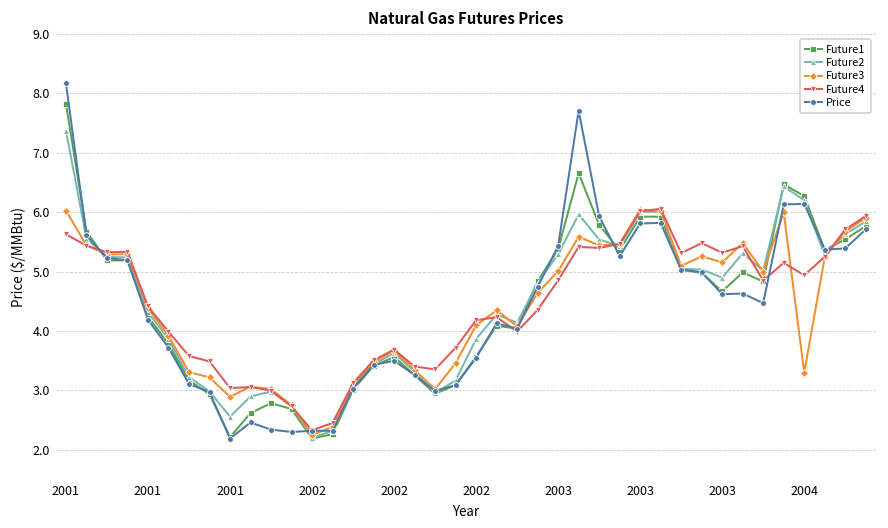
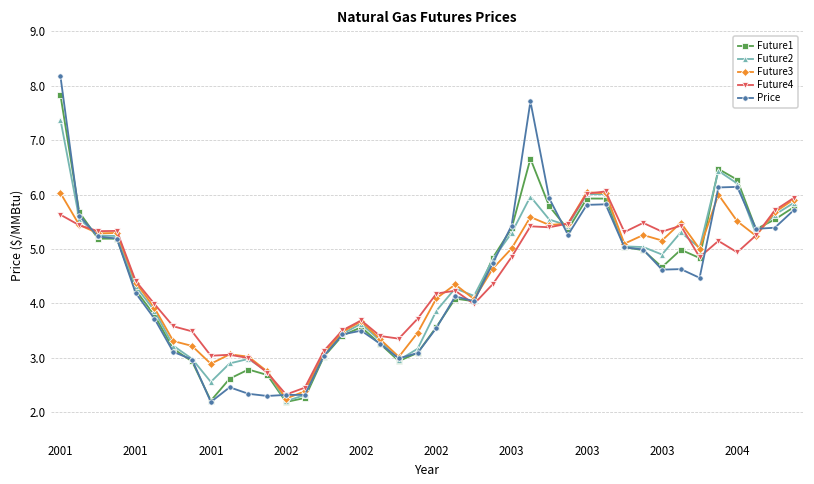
Future3, 2004: 3.3 -> 5.5
